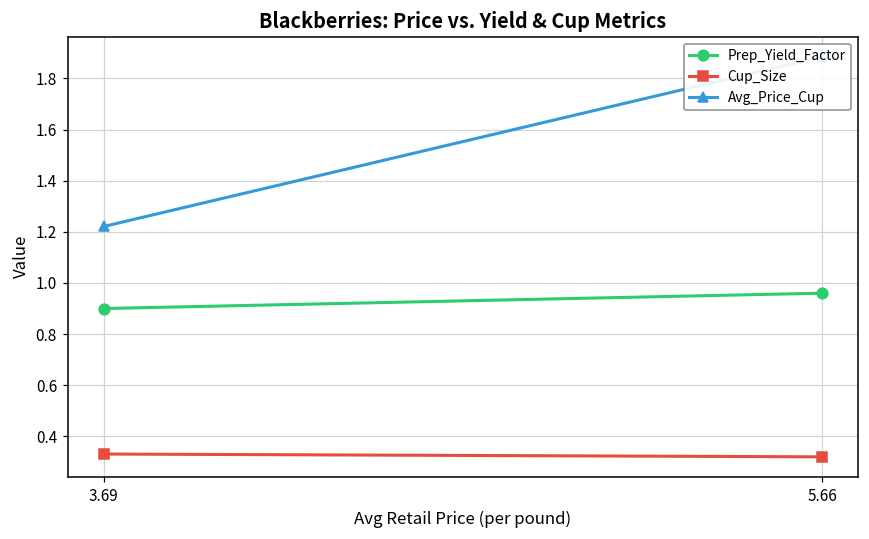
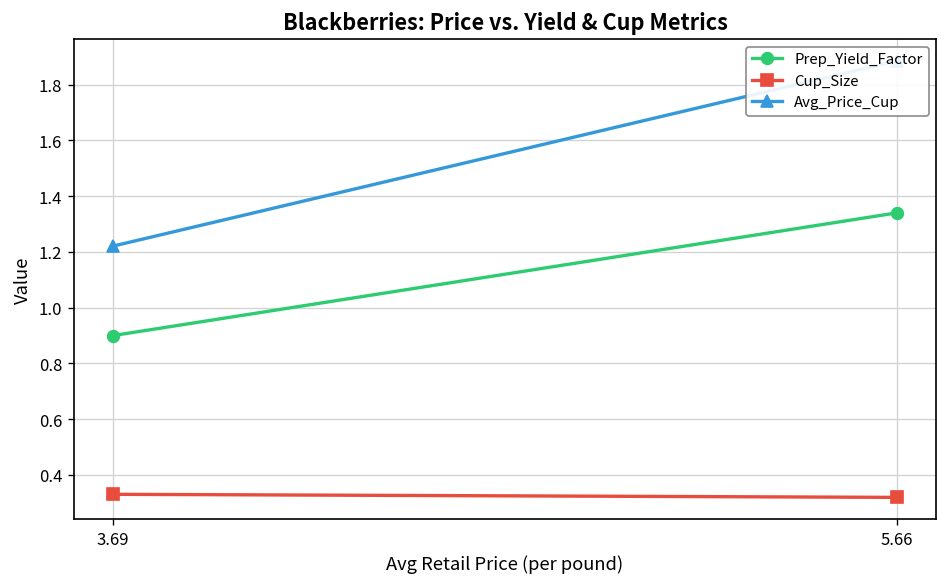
Prep_Yield_Factor, 5.66: 0.96 -> 1.34
